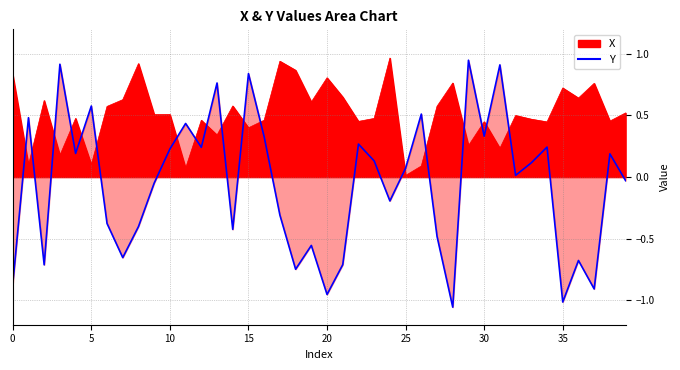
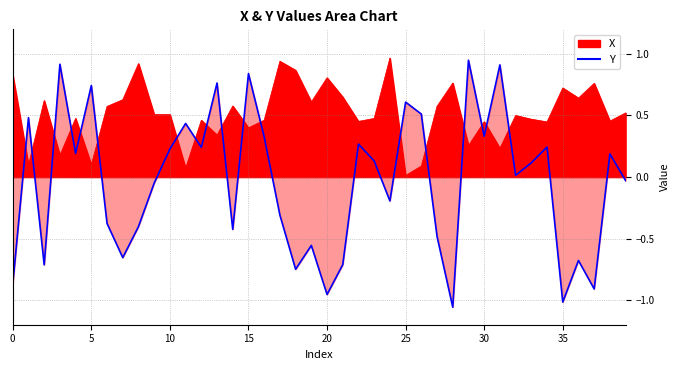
Y, 5: 0.58 -> 0.74
Y, 25: 0.07 -> 0.61
